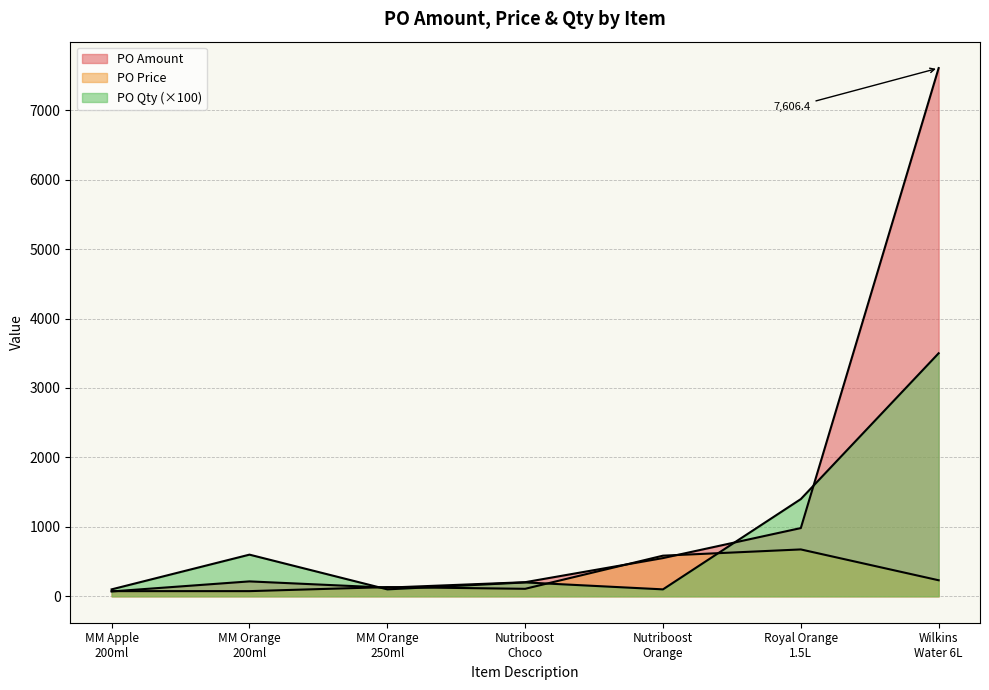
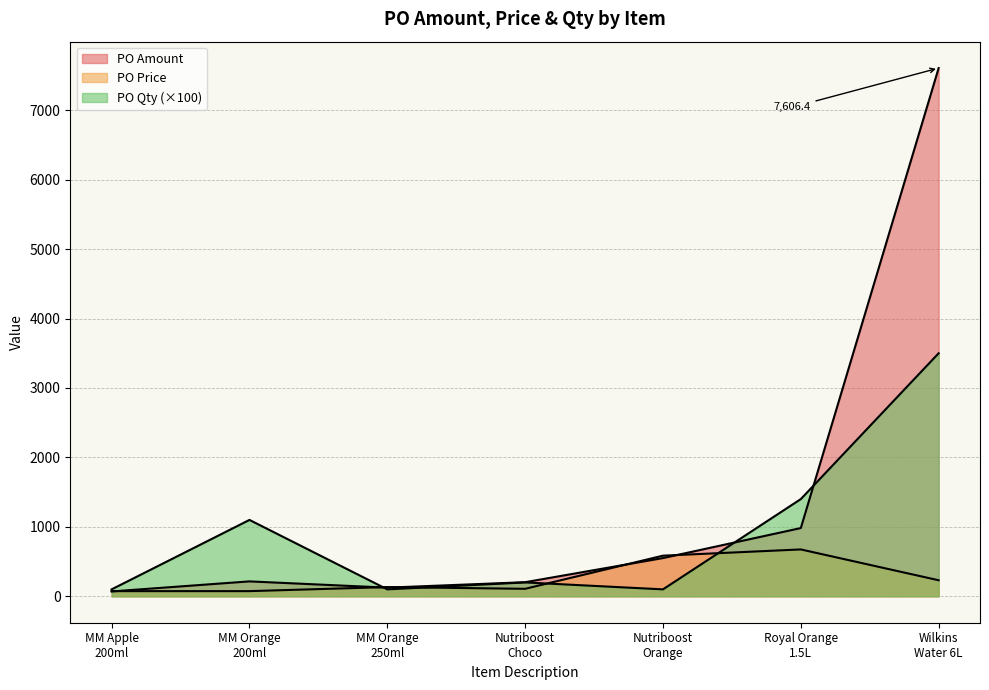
PO Qty (×100), MM Orange 200ml: 600 -> 1100
